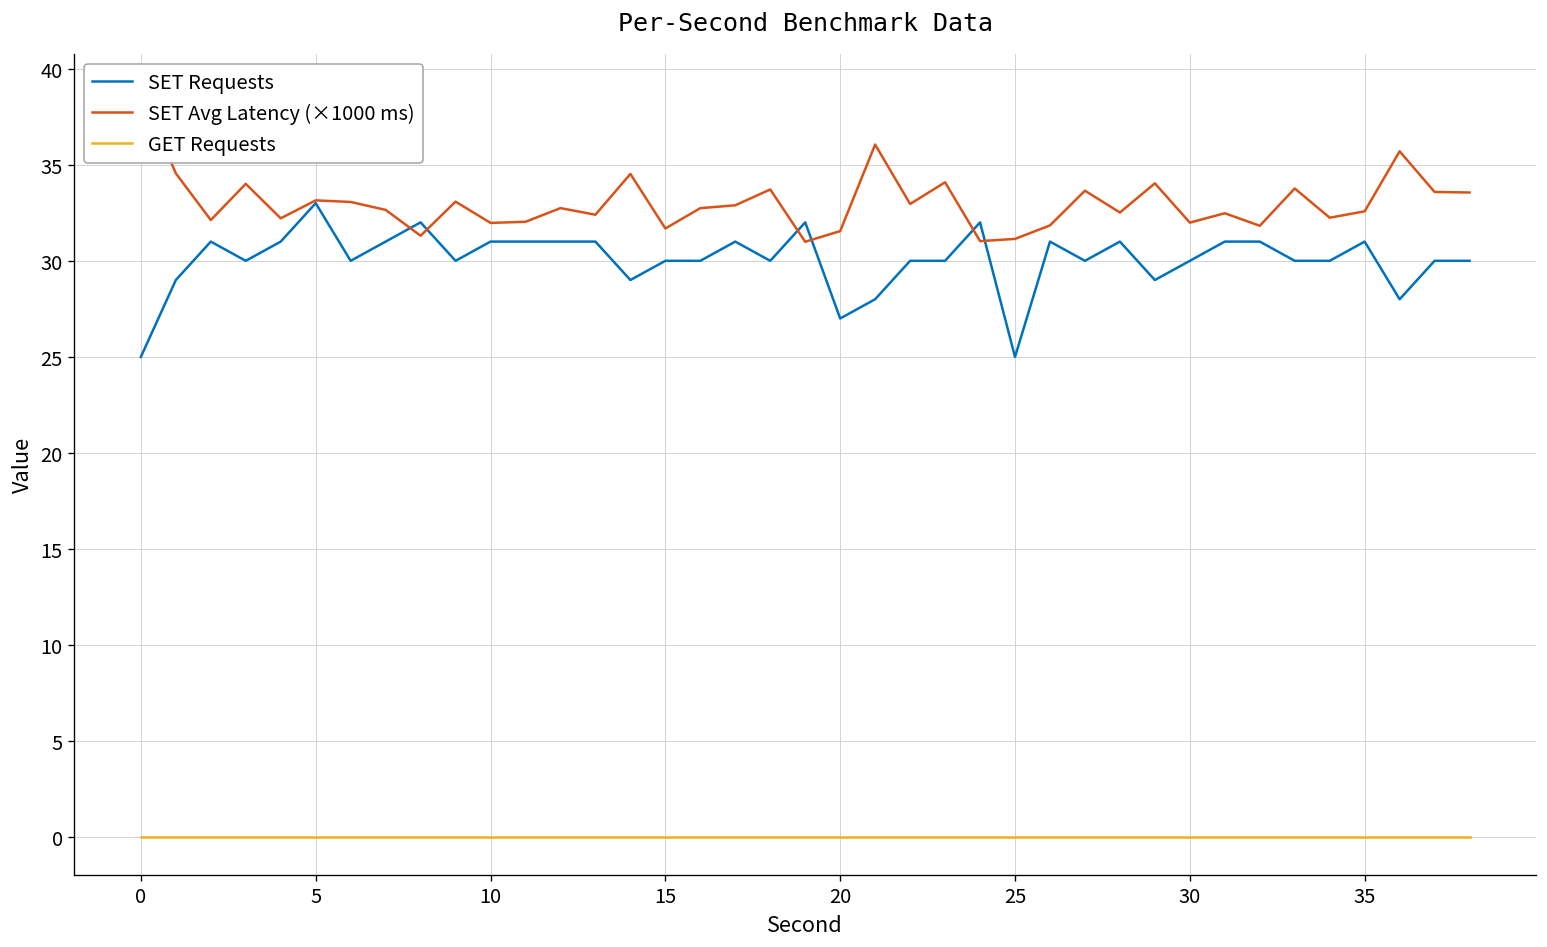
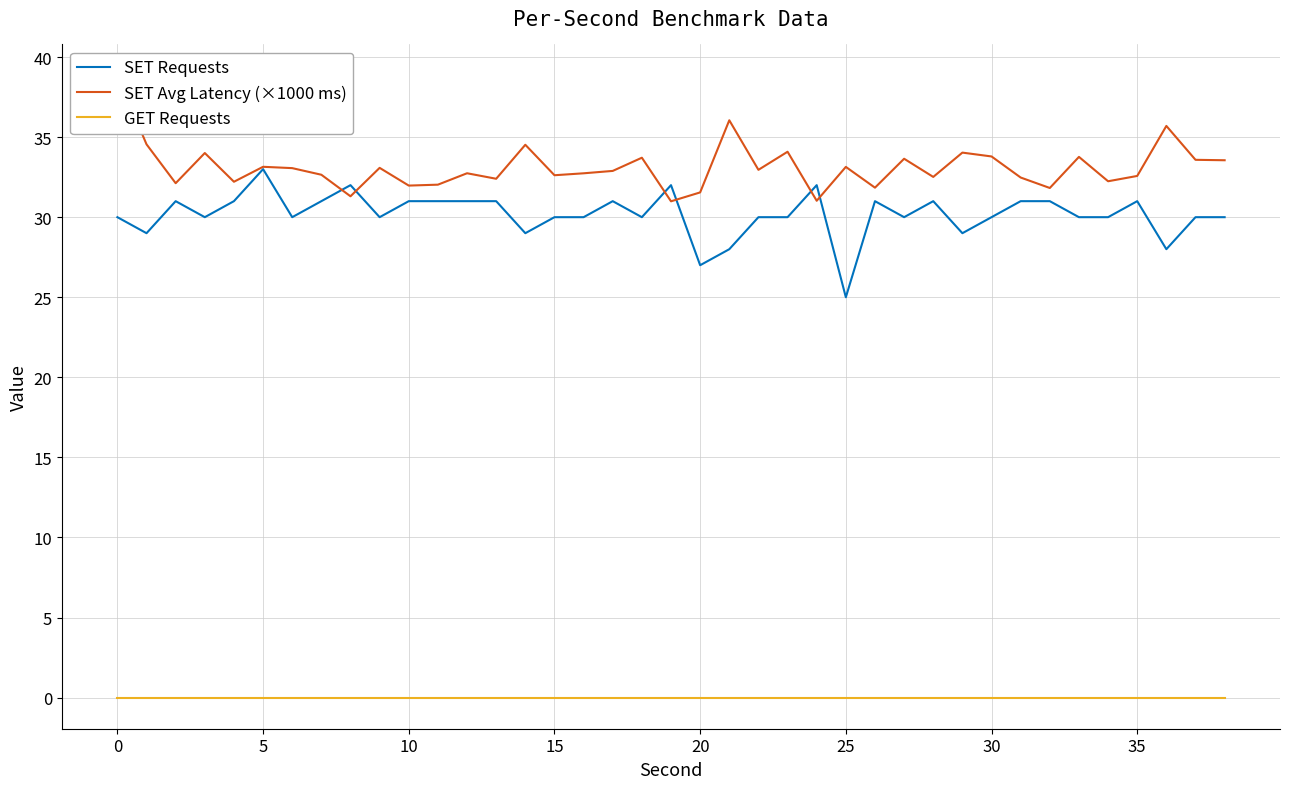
SET Requests, 0: 25 -> 30
SET Avg Latency (×1000 ms), 15: 31.7 -> 32.6
SET Avg Latency (×1000 ms), 25: 31.1 -> 33.1
SET Avg Latency (×1000 ms), 30: 32.0 -> 33.8
